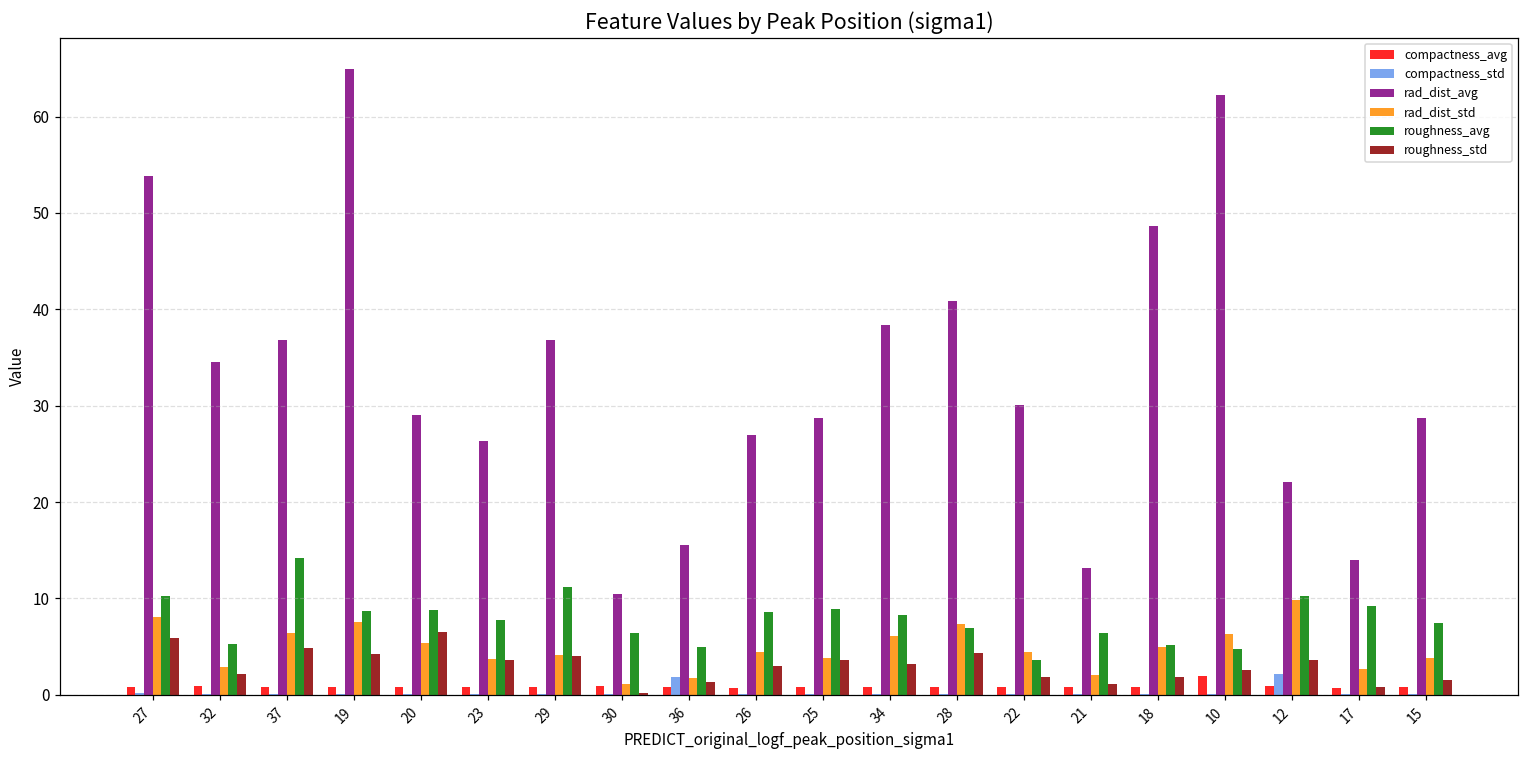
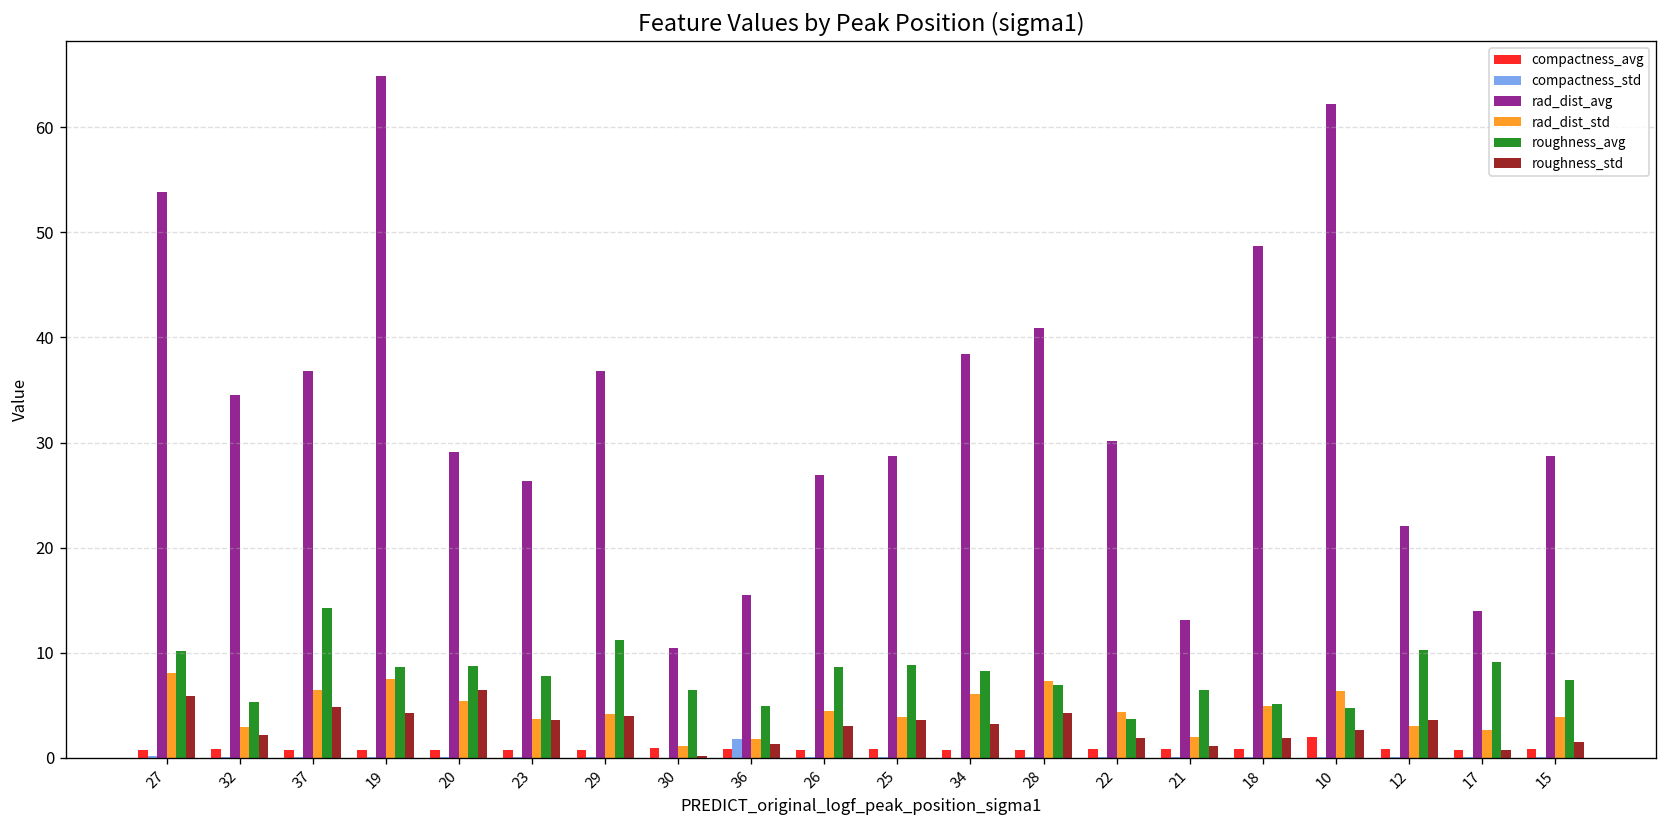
compactness_std, 12: 2 -> 0
rad_dist_std, 12: 10 -> 3
